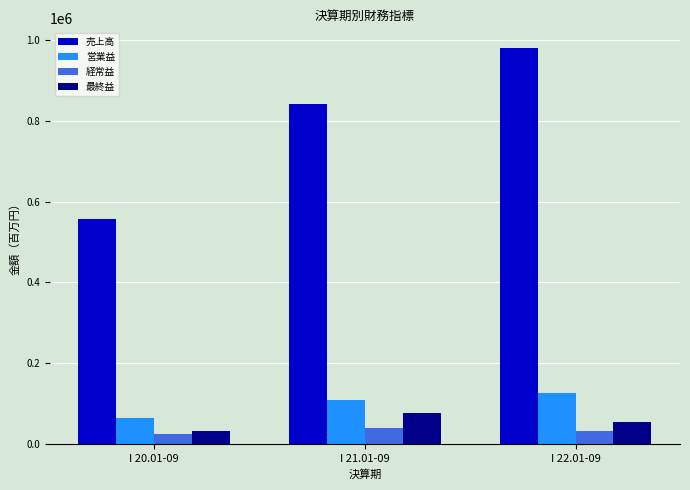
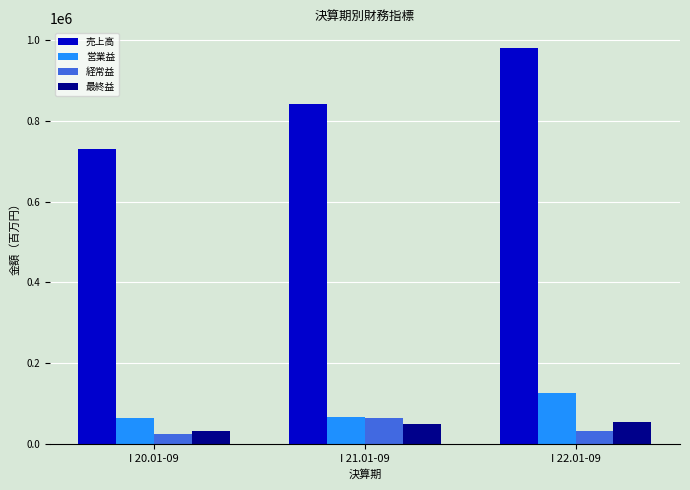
売上高, I 20.01-09: 560000 -> 730000
営業益, I 21.01-09: 110000 -> 70000
経常益, I 21.01-09: 40000 -> 70000
最終益, I 21.01-09: 80000 -> 50000
